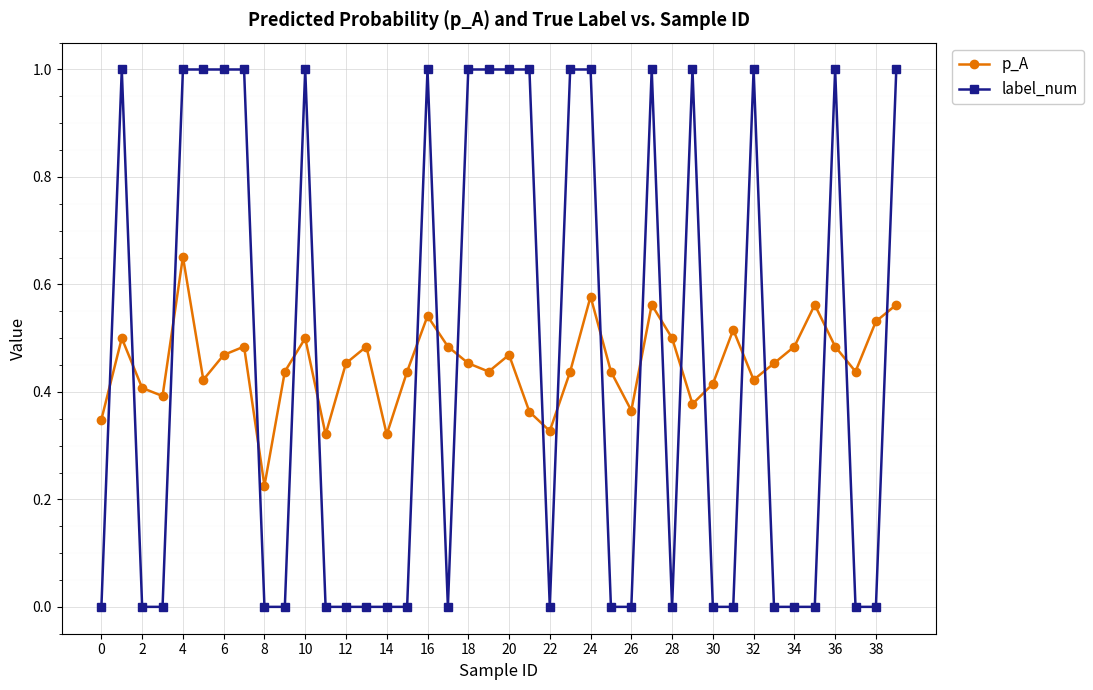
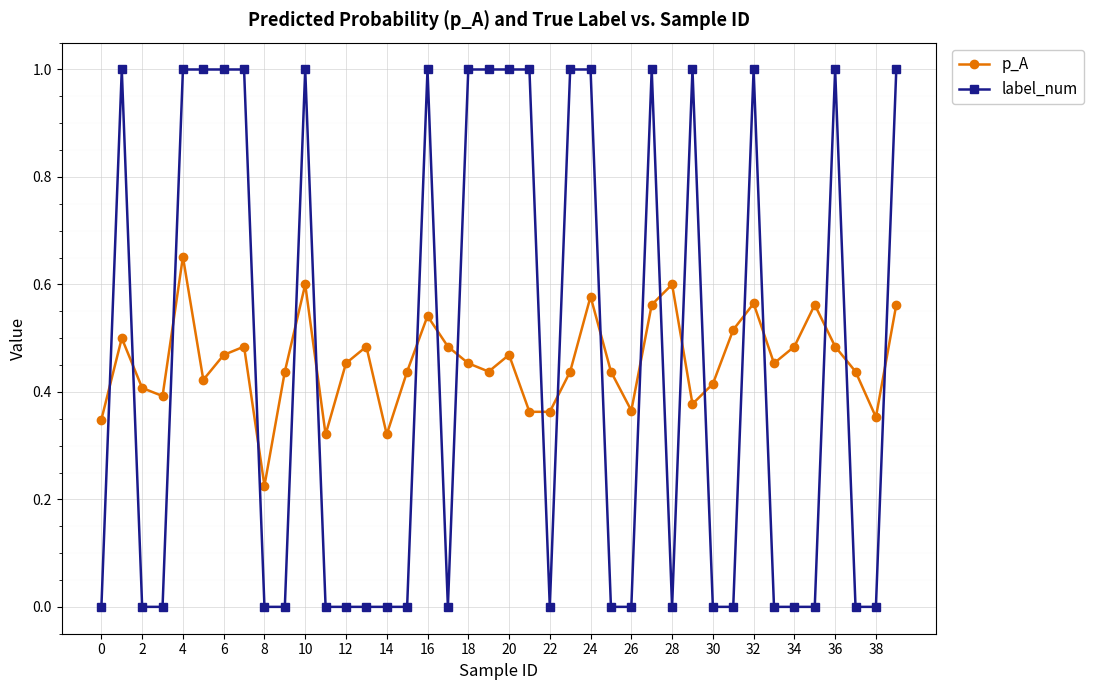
p_A, 10: 0.5 -> 0.6
p_A, 22: 0.33 -> 0.36
p_A, 28: 0.5 -> 0.6
p_A, 32: 0.42 -> 0.56
p_A, 38: 0.53 -> 0.35
